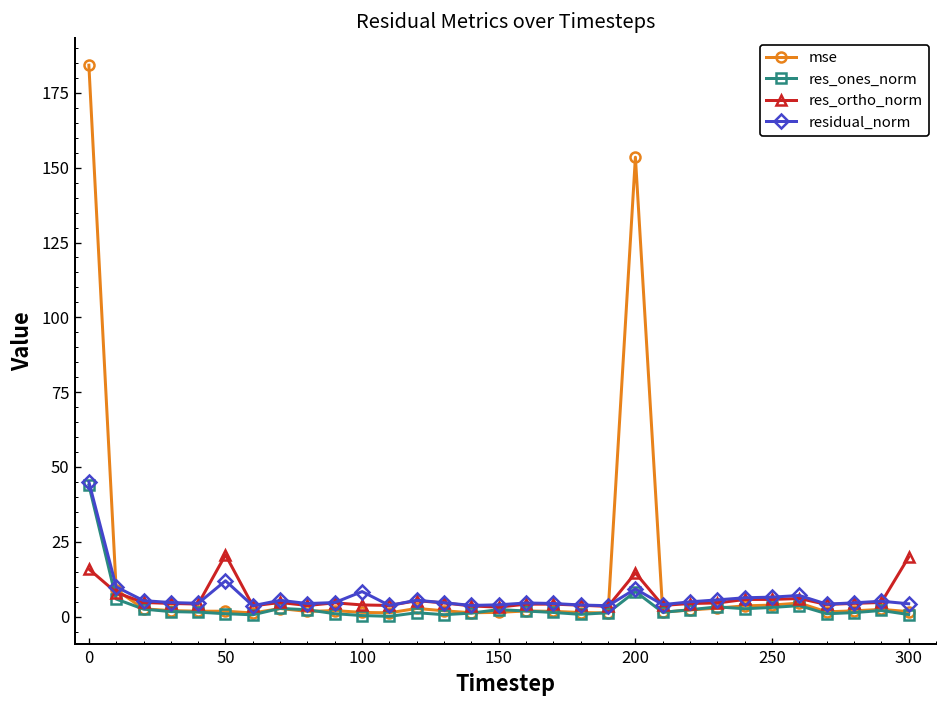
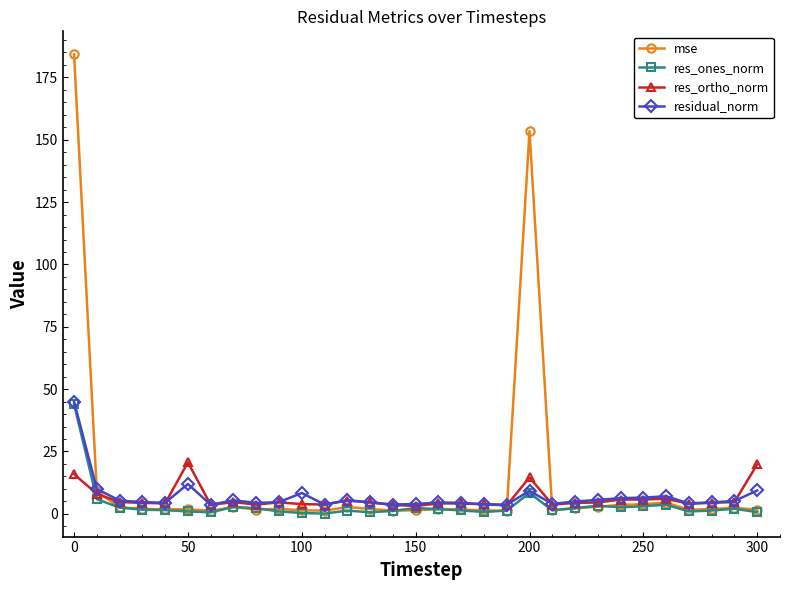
residual_norm, 300: 4 -> 9
